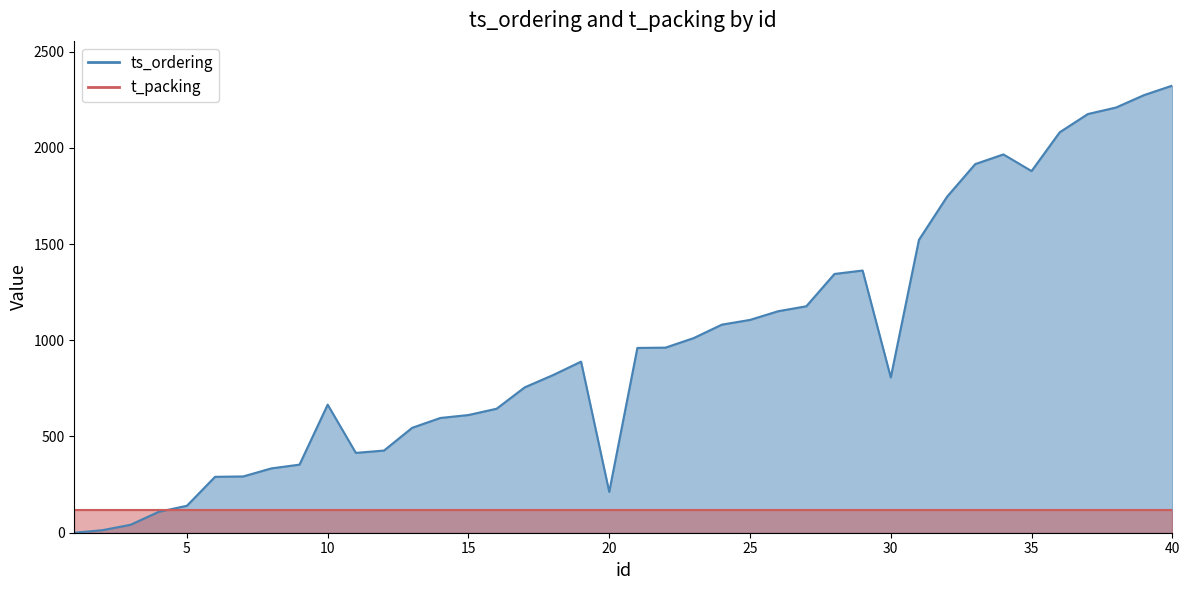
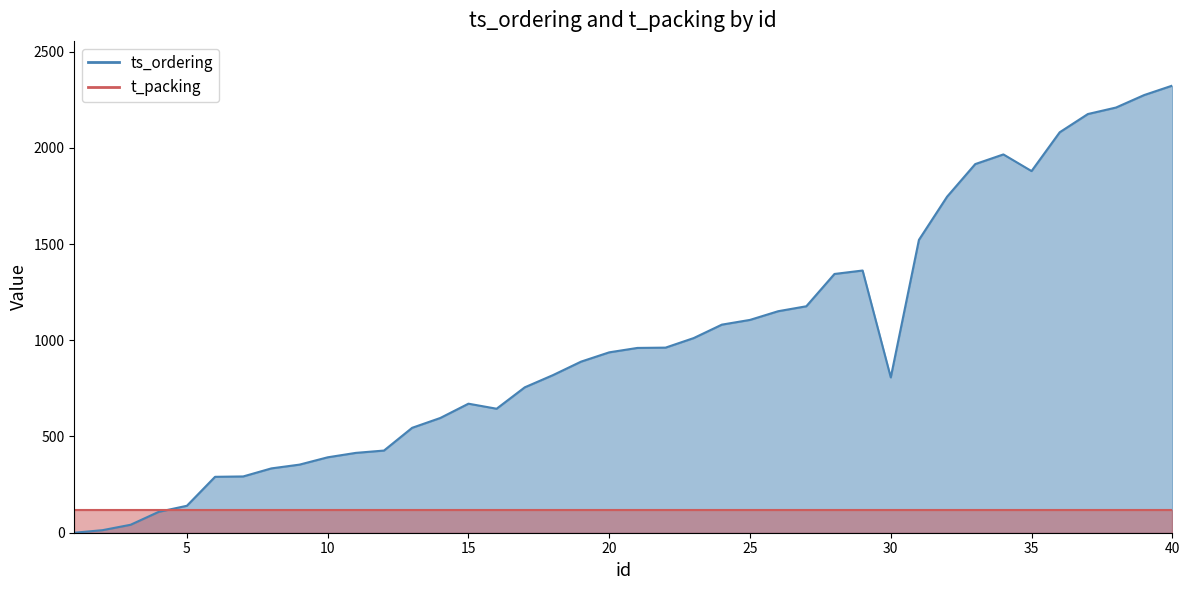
ts_ordering, 10: 670 -> 390
ts_ordering, 15: 610 -> 670
ts_ordering, 20: 210 -> 940
